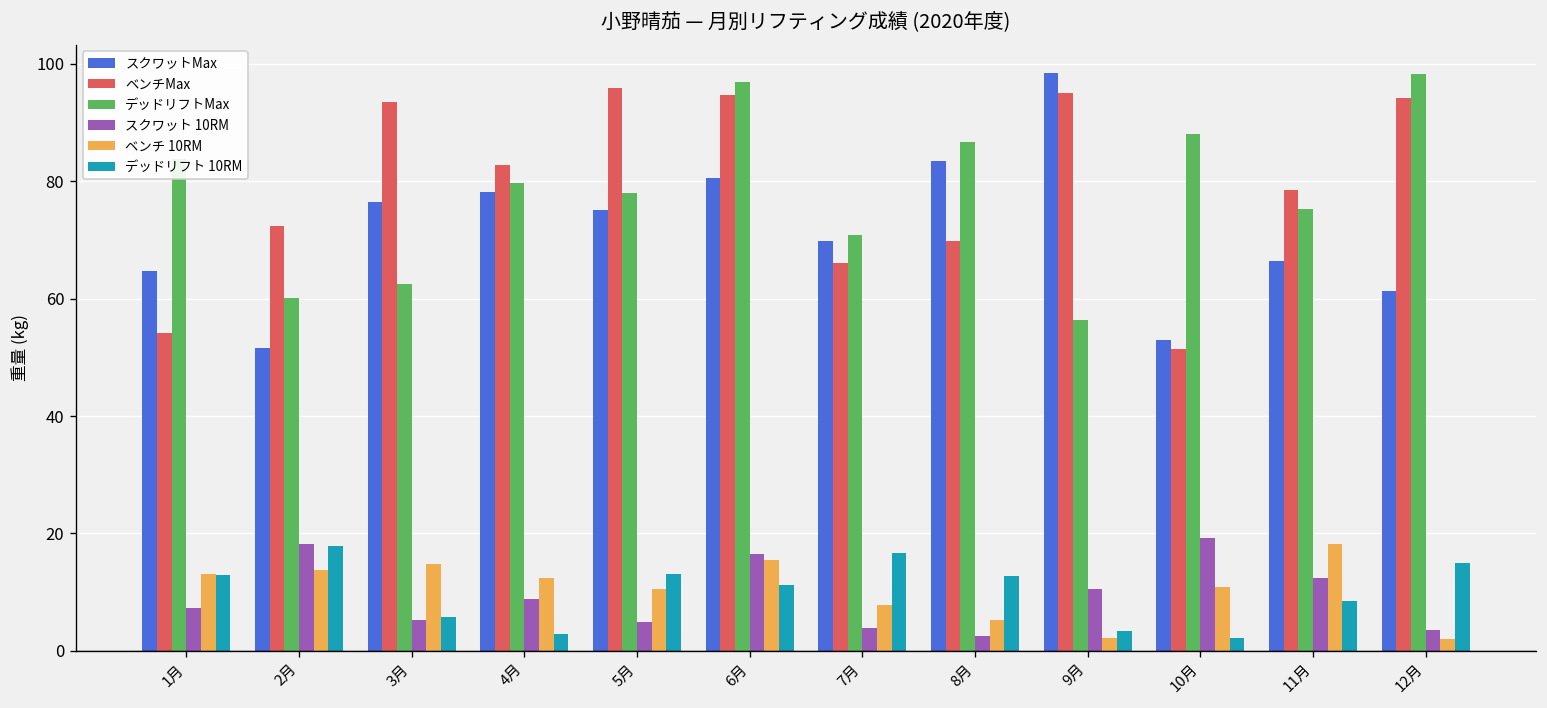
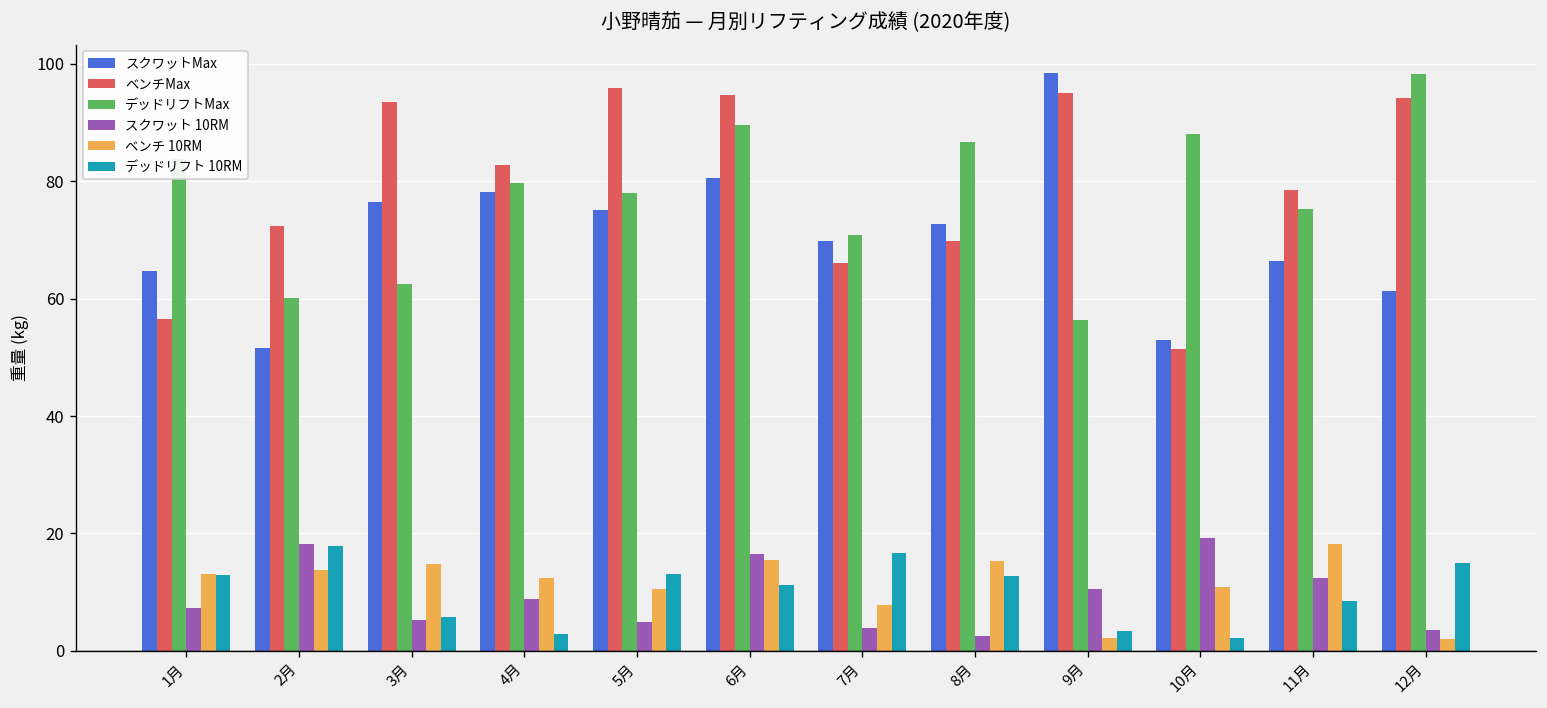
ベンチMax, 1月: 54 -> 56
デッドリフトMax, 6月: 97 -> 90
スクワットMax, 8月: 83 -> 73
ベンチ 10RM, 8月: 5 -> 15
